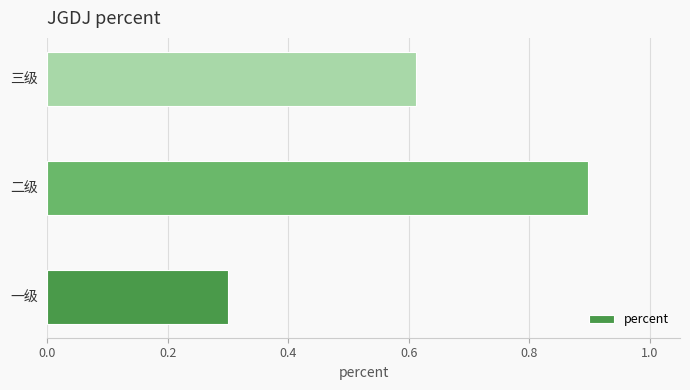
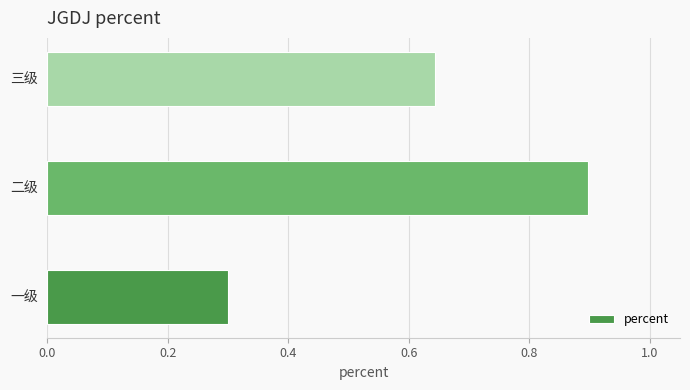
三级: 0.61 -> 0.64
